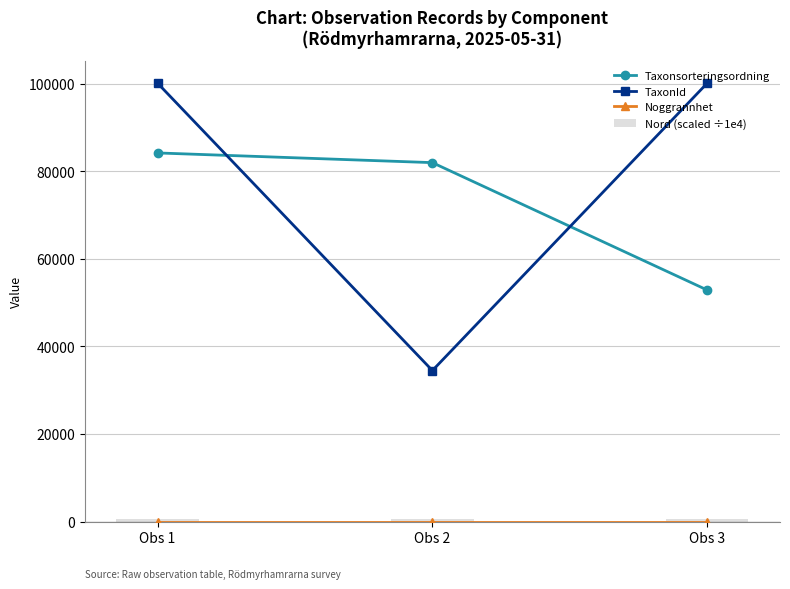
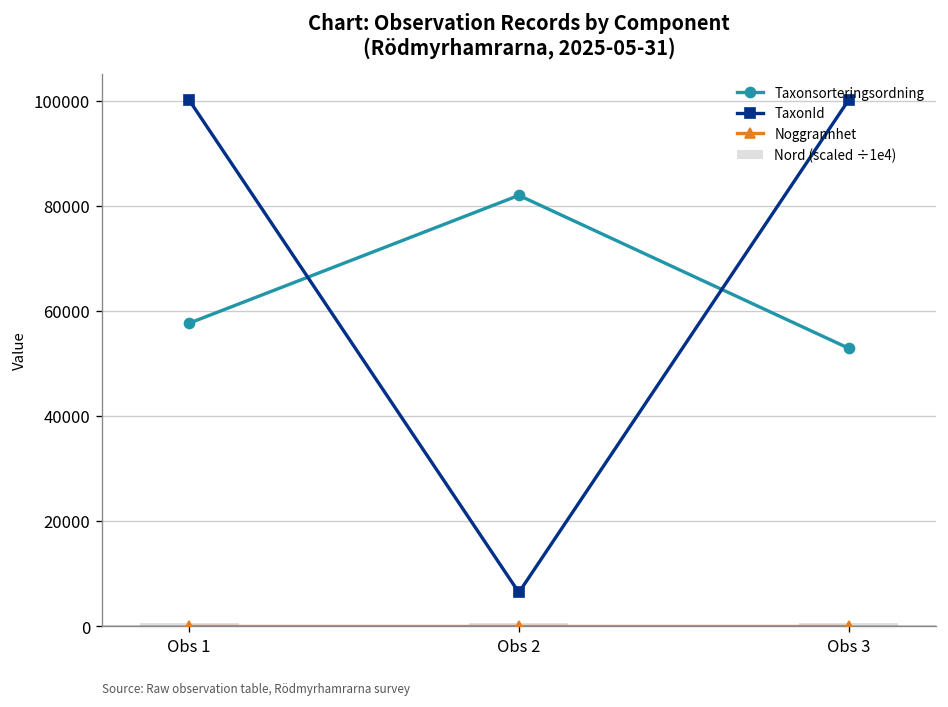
Taxonsorteringsordning, Obs 1: 84000 -> 58000
TaxonId, Obs 2: 35000 -> 6000
